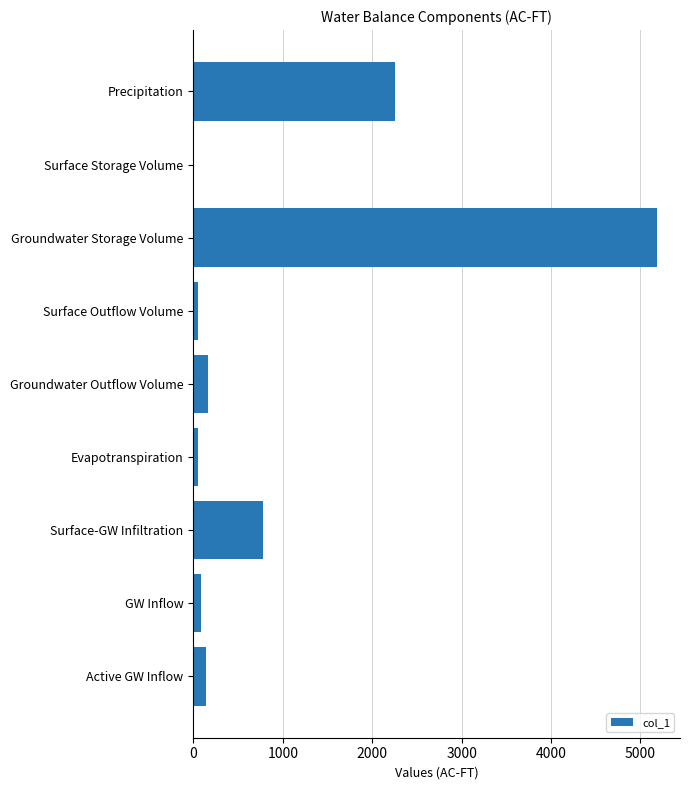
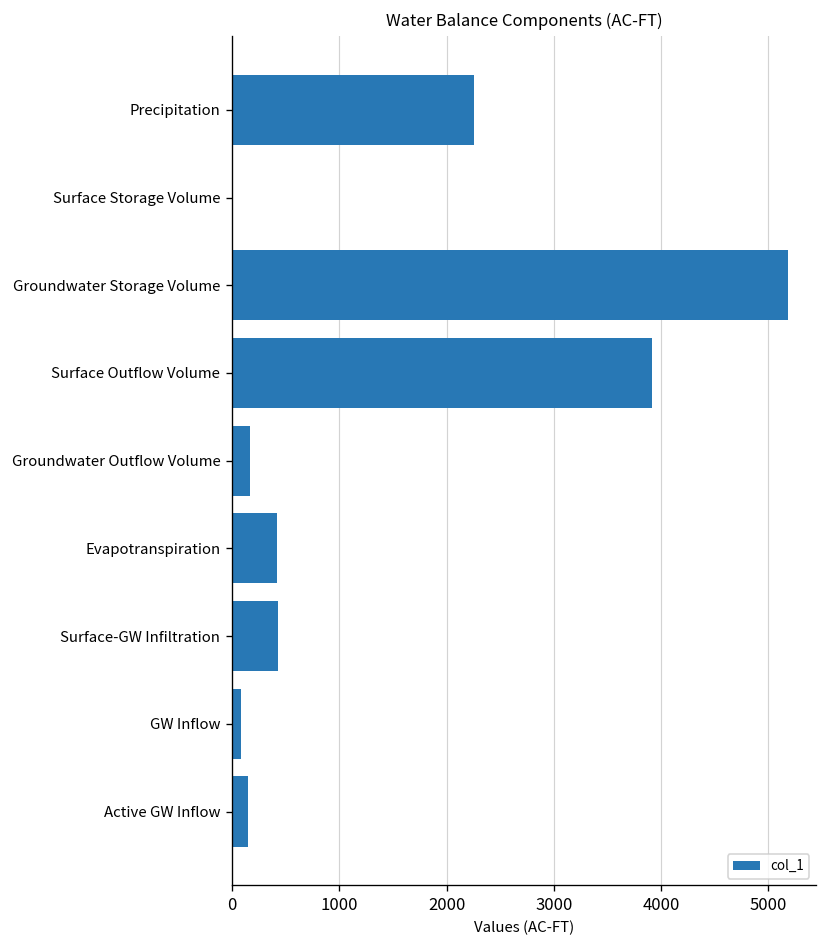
Surface Outflow Volume: 0 -> 3900
Evapotranspiration: 100 -> 400
Surface-GW Infiltration: 800 -> 400
